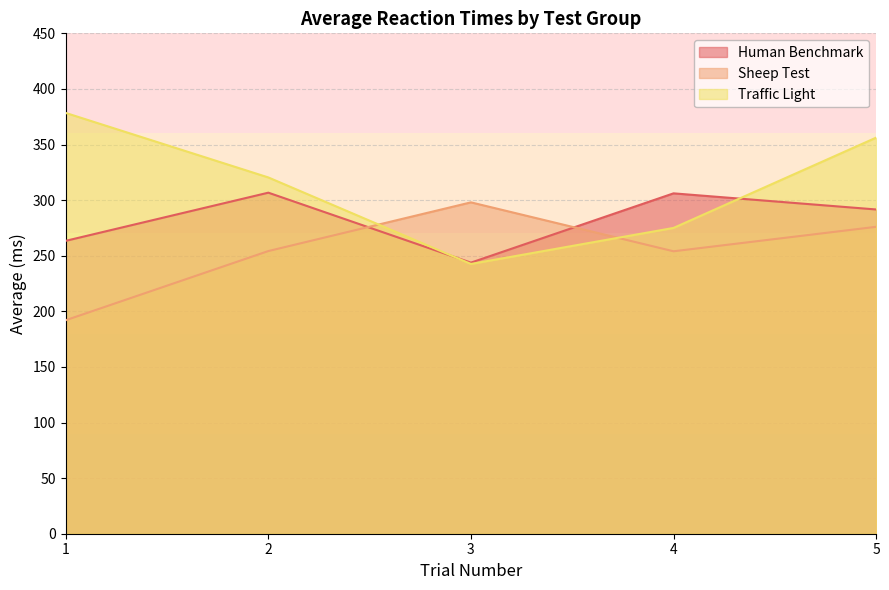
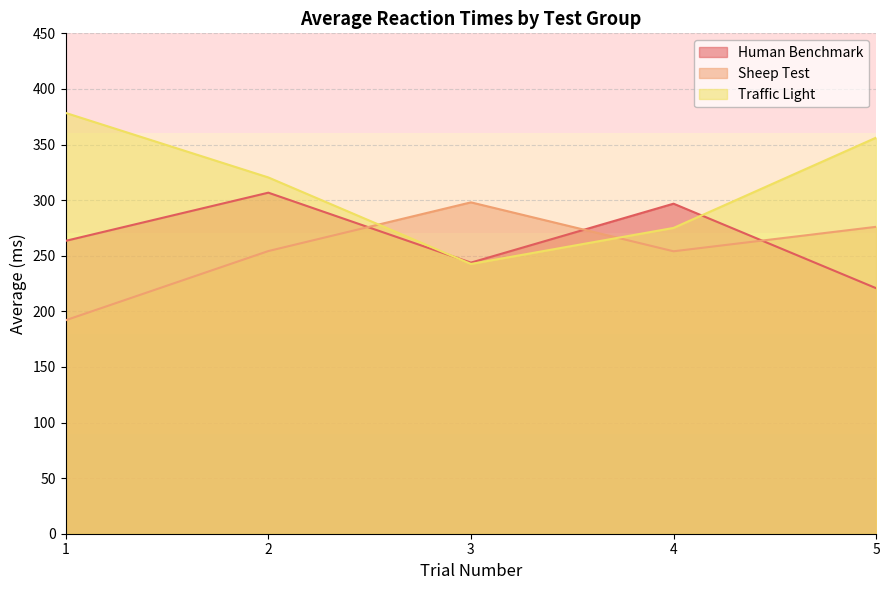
Human Benchmark, 4: 306 -> 297
Human Benchmark, 5: 292 -> 221
